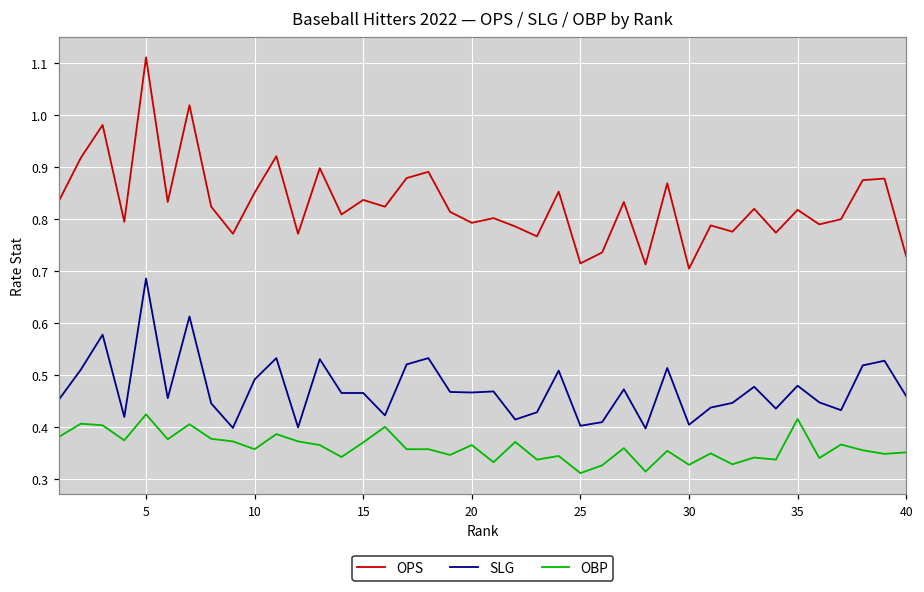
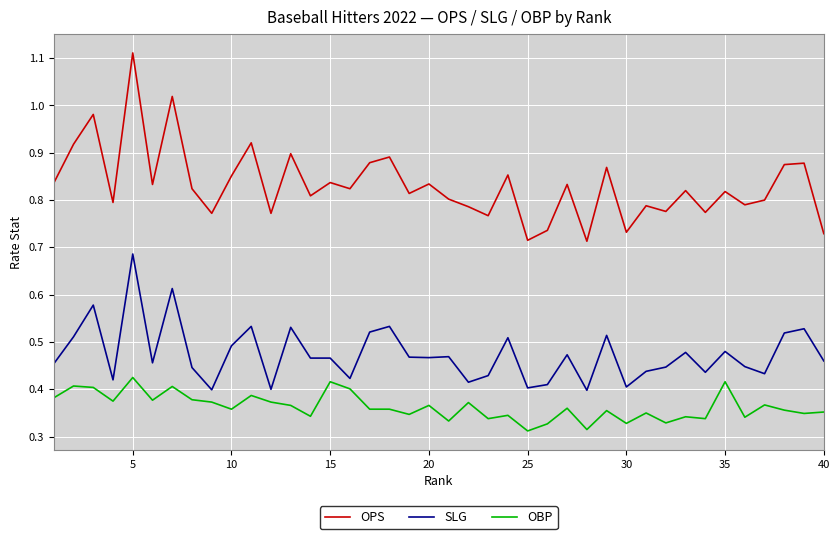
OBP, 15: 0.37 -> 0.42
OPS, 20: 0.79 -> 0.83
OPS, 30: 0.71 -> 0.73
